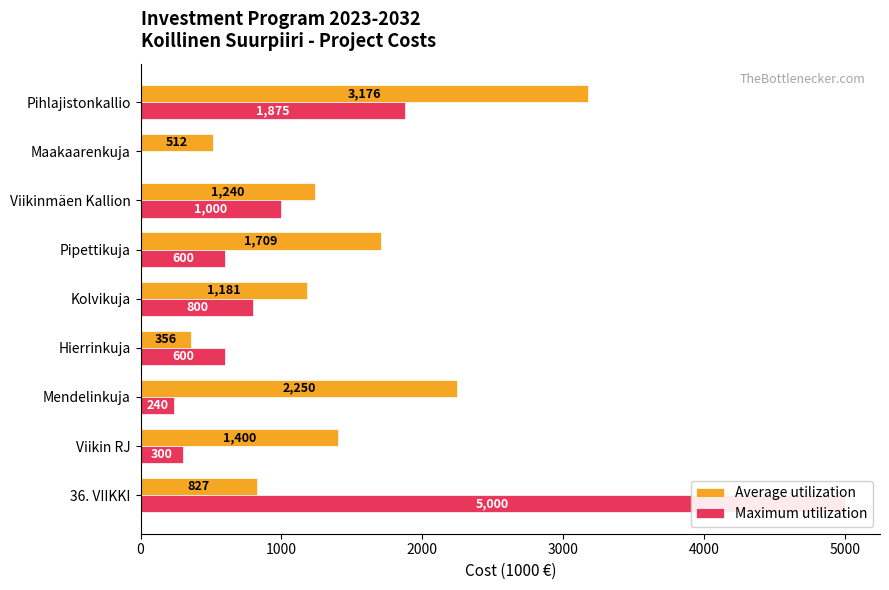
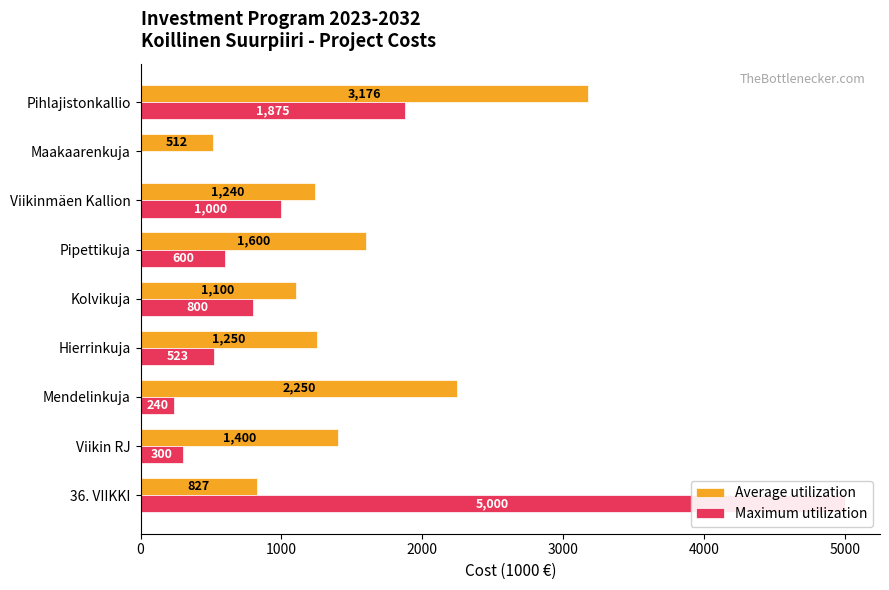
Average utilization, Pipettikuja: 1,709 -> 1,600
Average utilization, Kolvikuja: 1,181 -> 1,100
Average utilization, Hierrinkuja: 356 -> 1,250
Maximum utilization, Hierrinkuja: 600 -> 523
